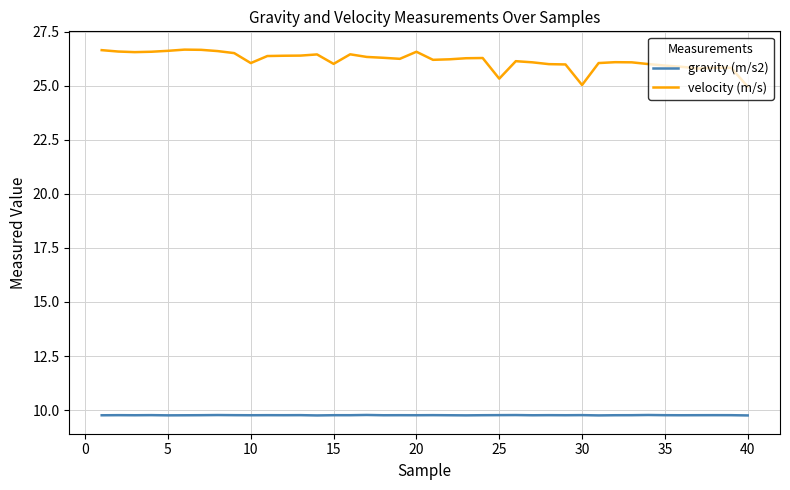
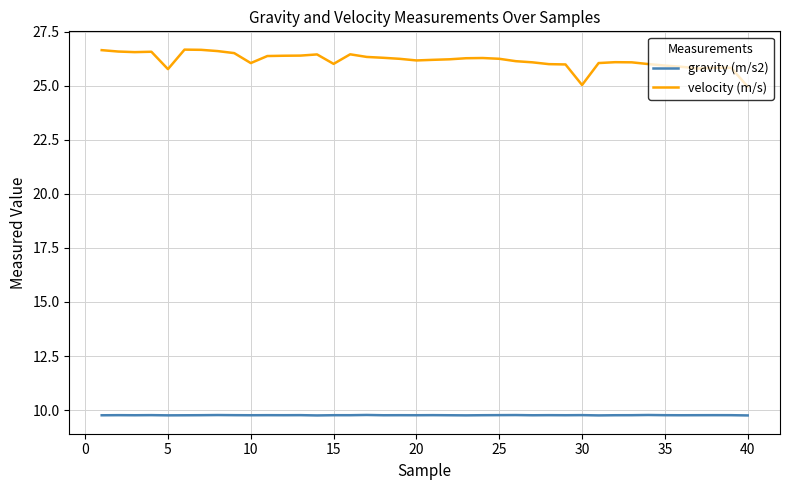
velocity (m/s), 5: 26.6 -> 25.8
velocity (m/s), 20: 26.6 -> 26.2
velocity (m/s), 25: 25.3 -> 26.2
